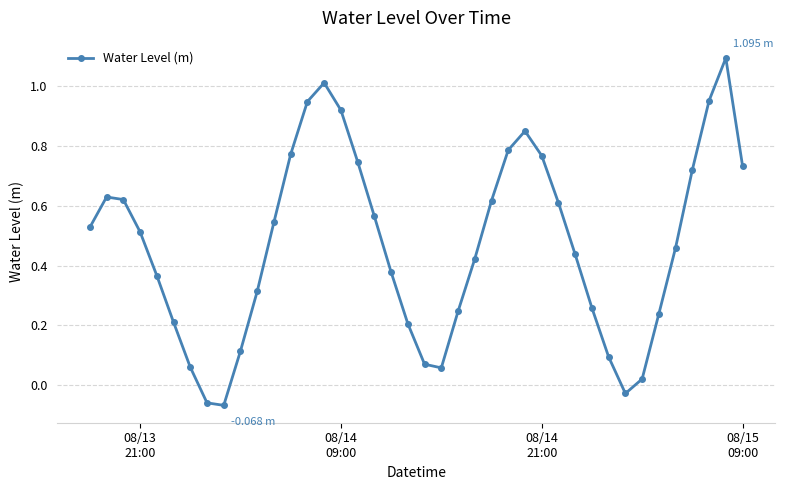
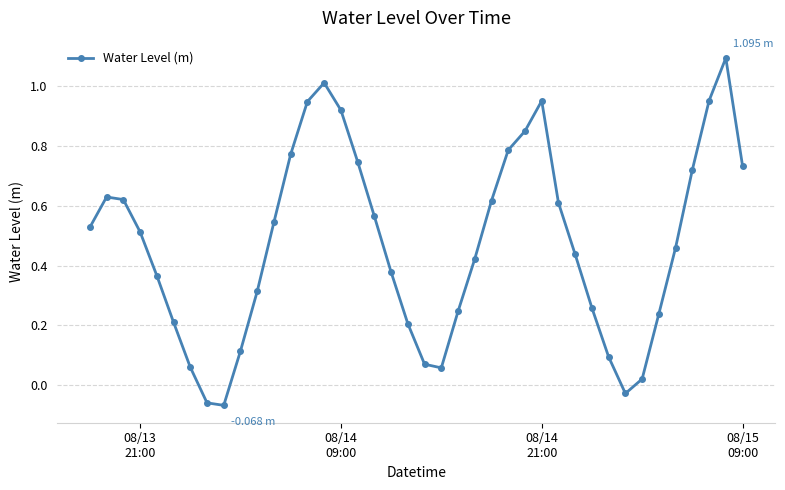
08/14 21:00: 0.77 -> 0.95
